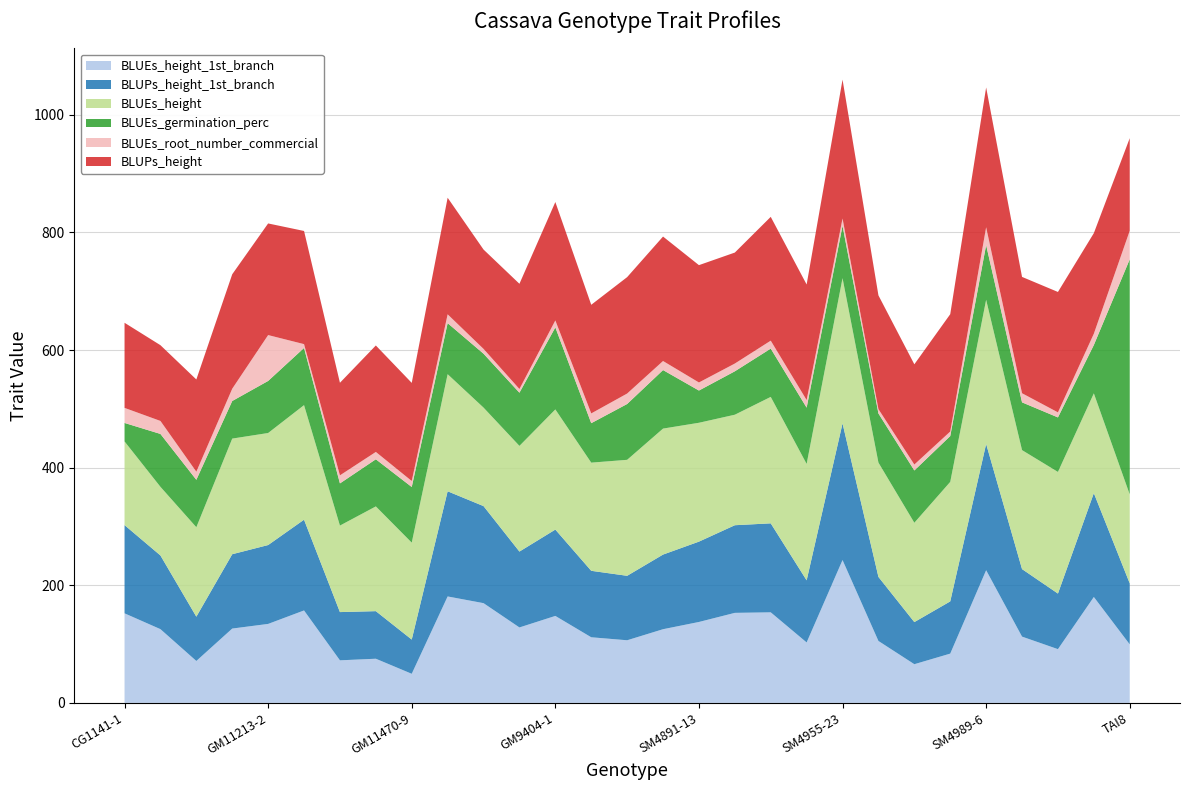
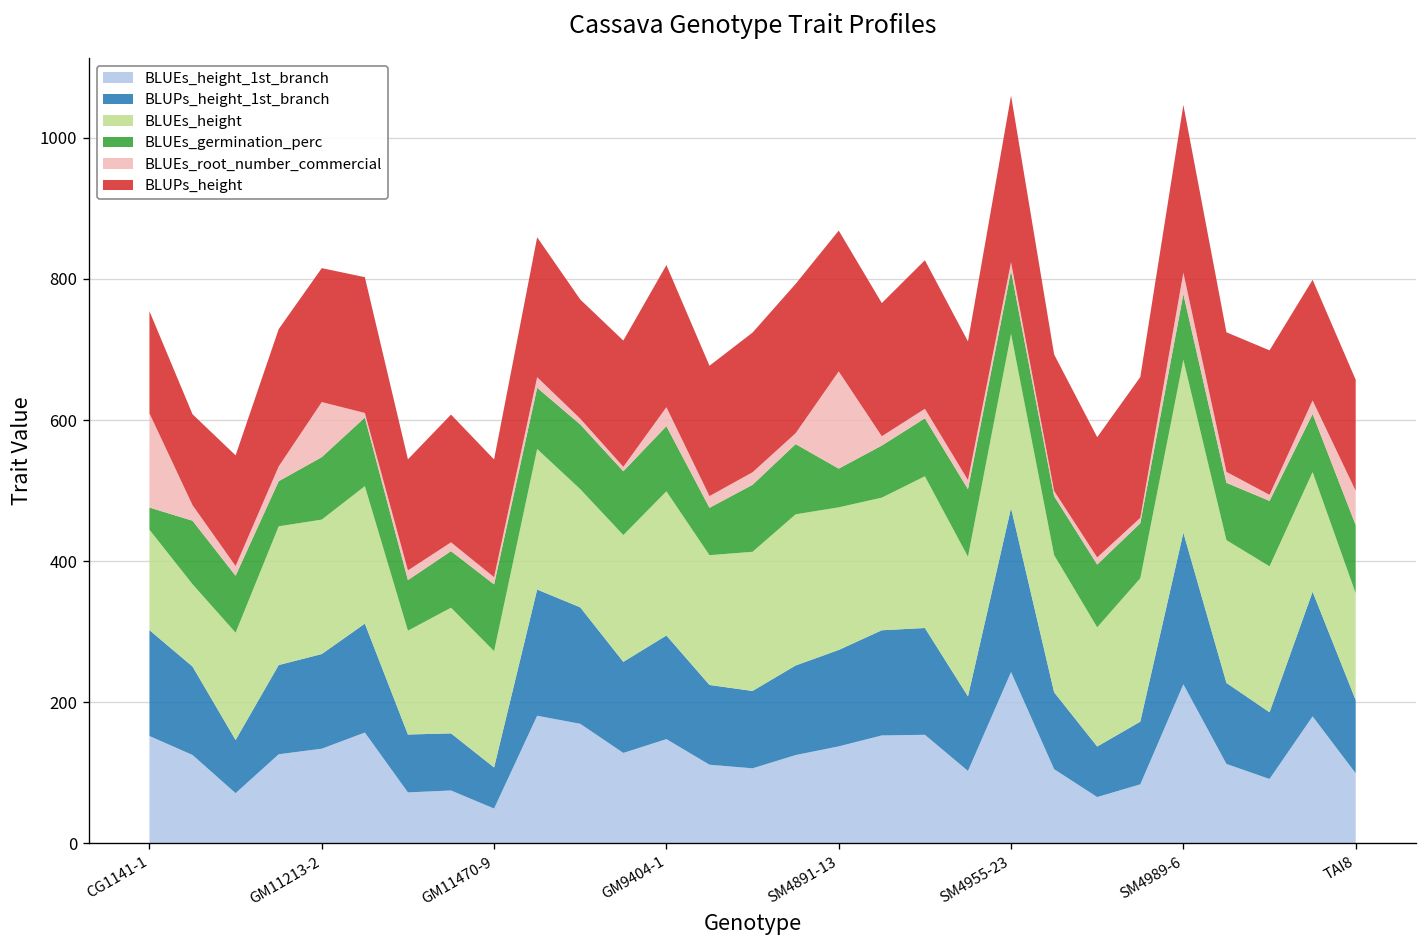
BLUEs_root_number_commercial, CG1141-1: 30 -> 130
BLUEs_germination_perc, GM9404-1: 140 -> 90
BLUEs_root_number_commercial, GM9404-1: 10 -> 30
BLUEs_root_number_commercial, SM4891-13: 10 -> 140
BLUEs_germination_perc, TAI8: 400 -> 100
